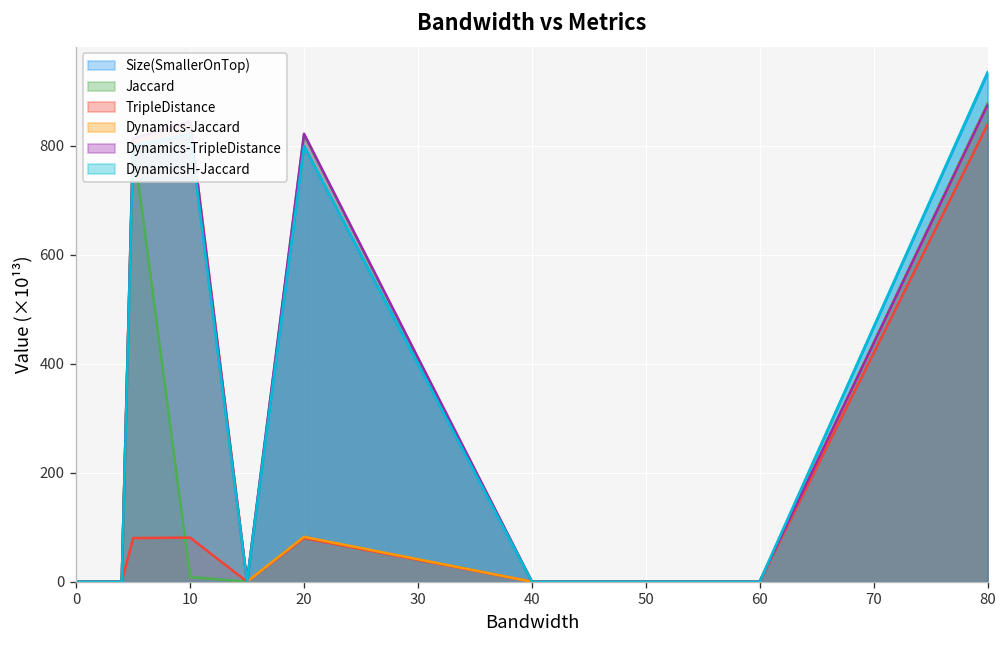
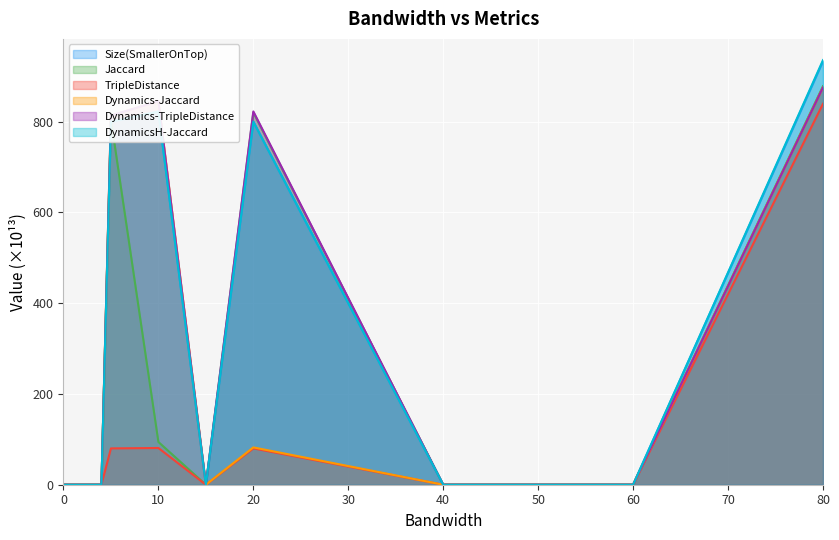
Jaccard, 10: 10 -> 90
